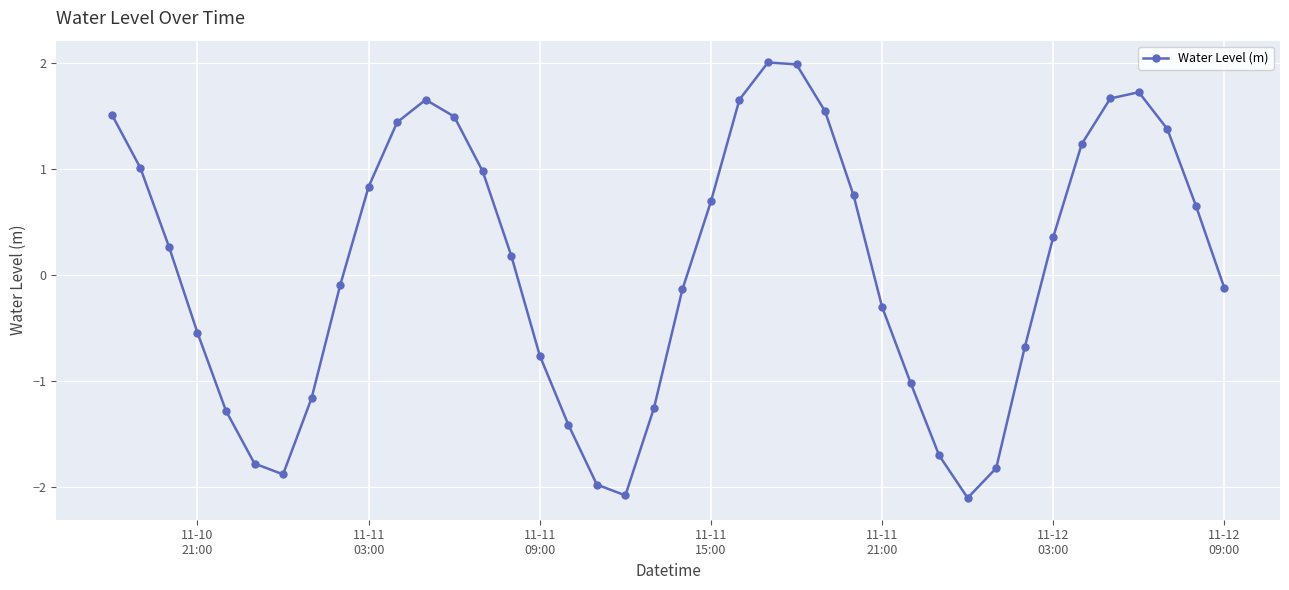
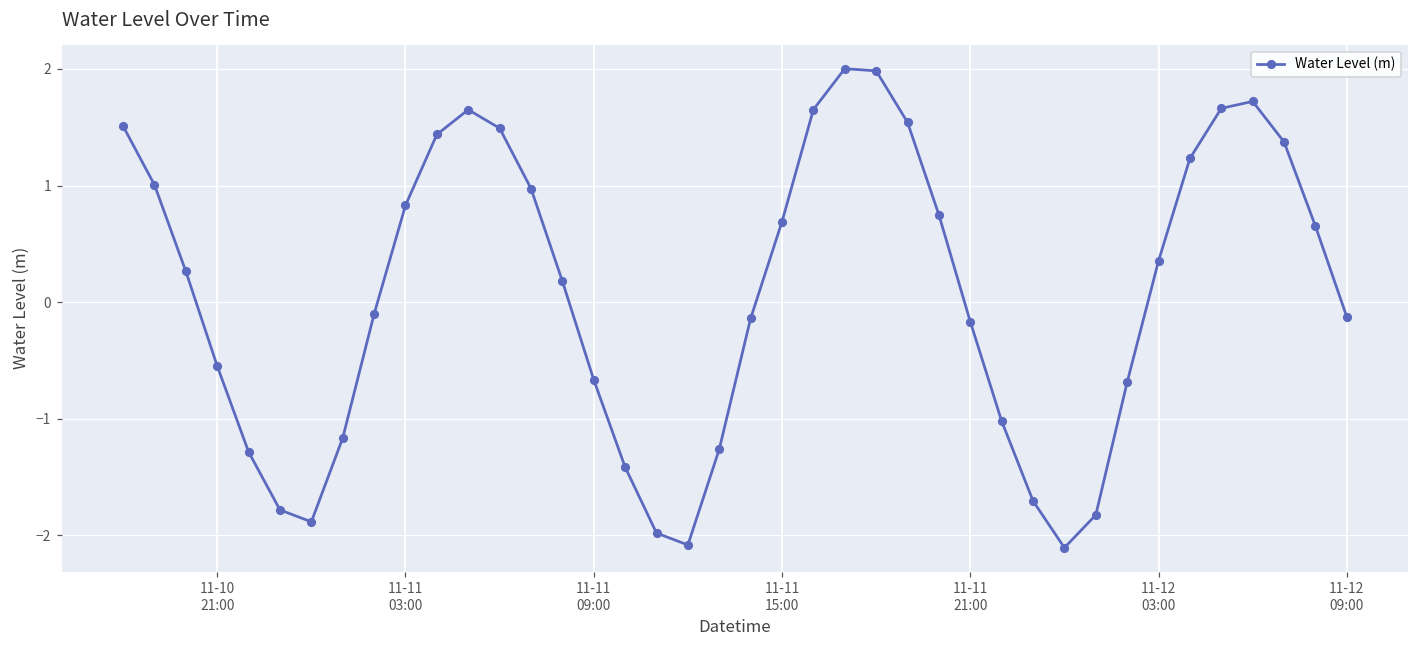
11-11 09:00: -0.76 -> -0.67
11-11 21:00: -0.30 -> -0.17
